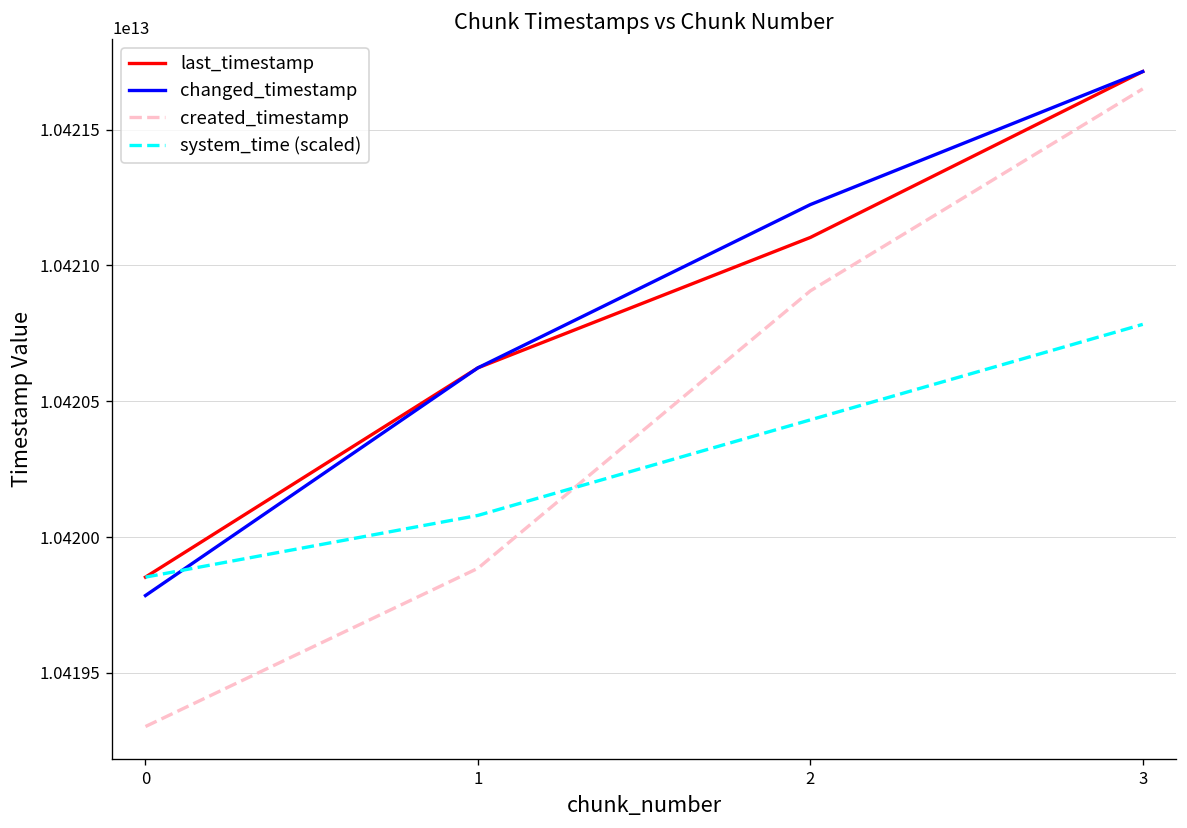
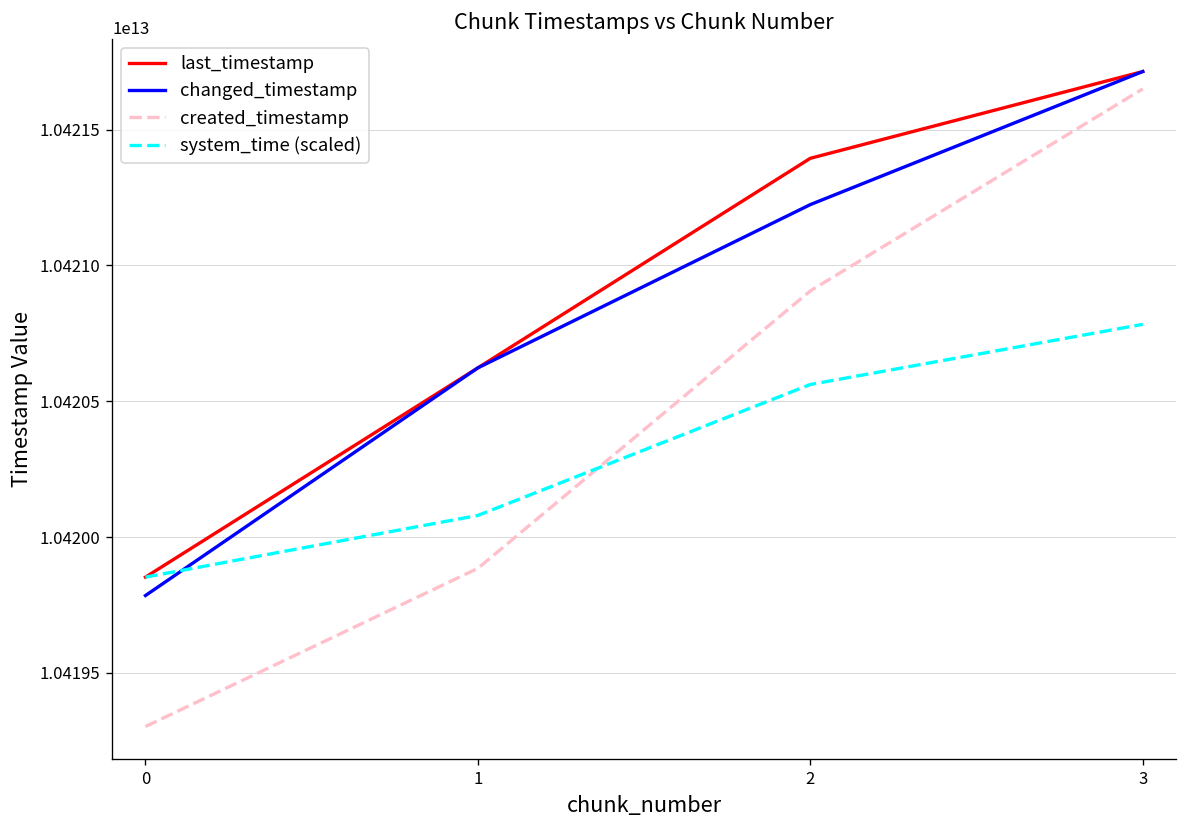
last_timestamp, 2: 10421100000000 -> 10421390000000
system_time (scaled), 2: 10420430000000 -> 10420560000000
